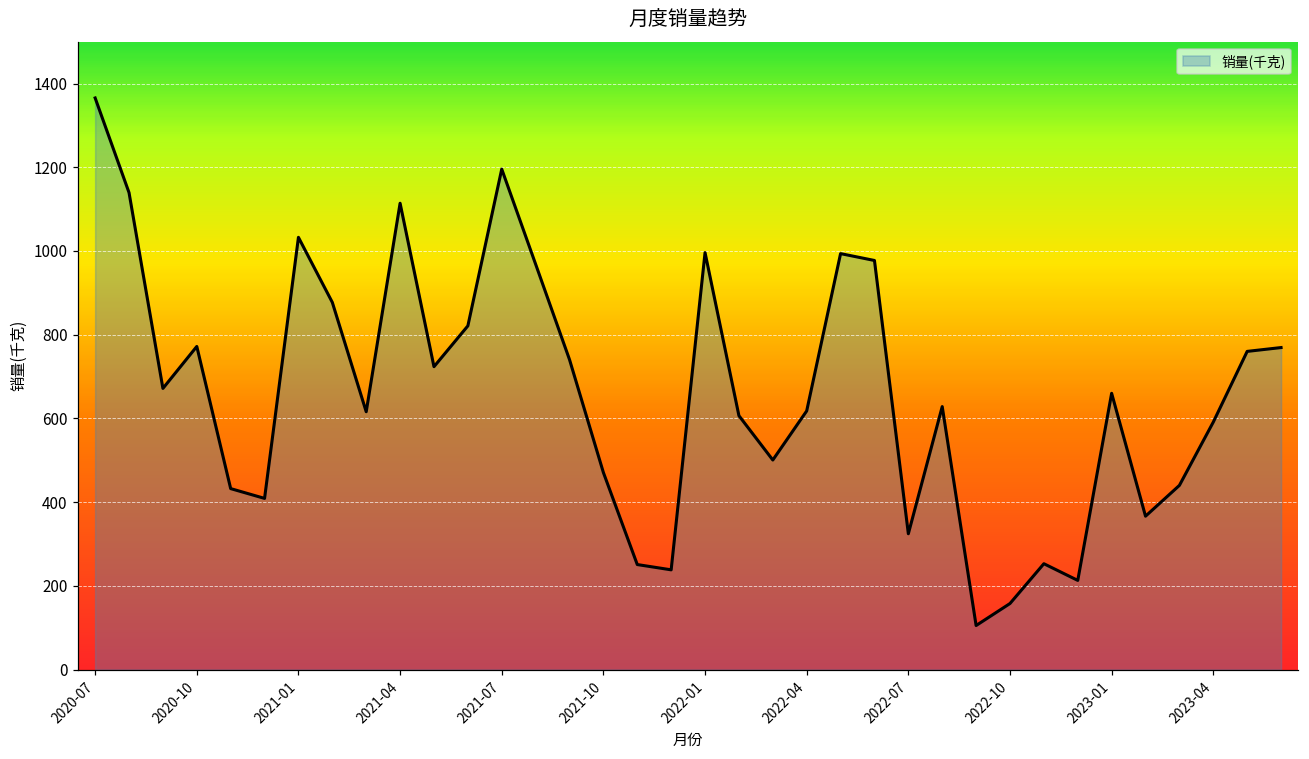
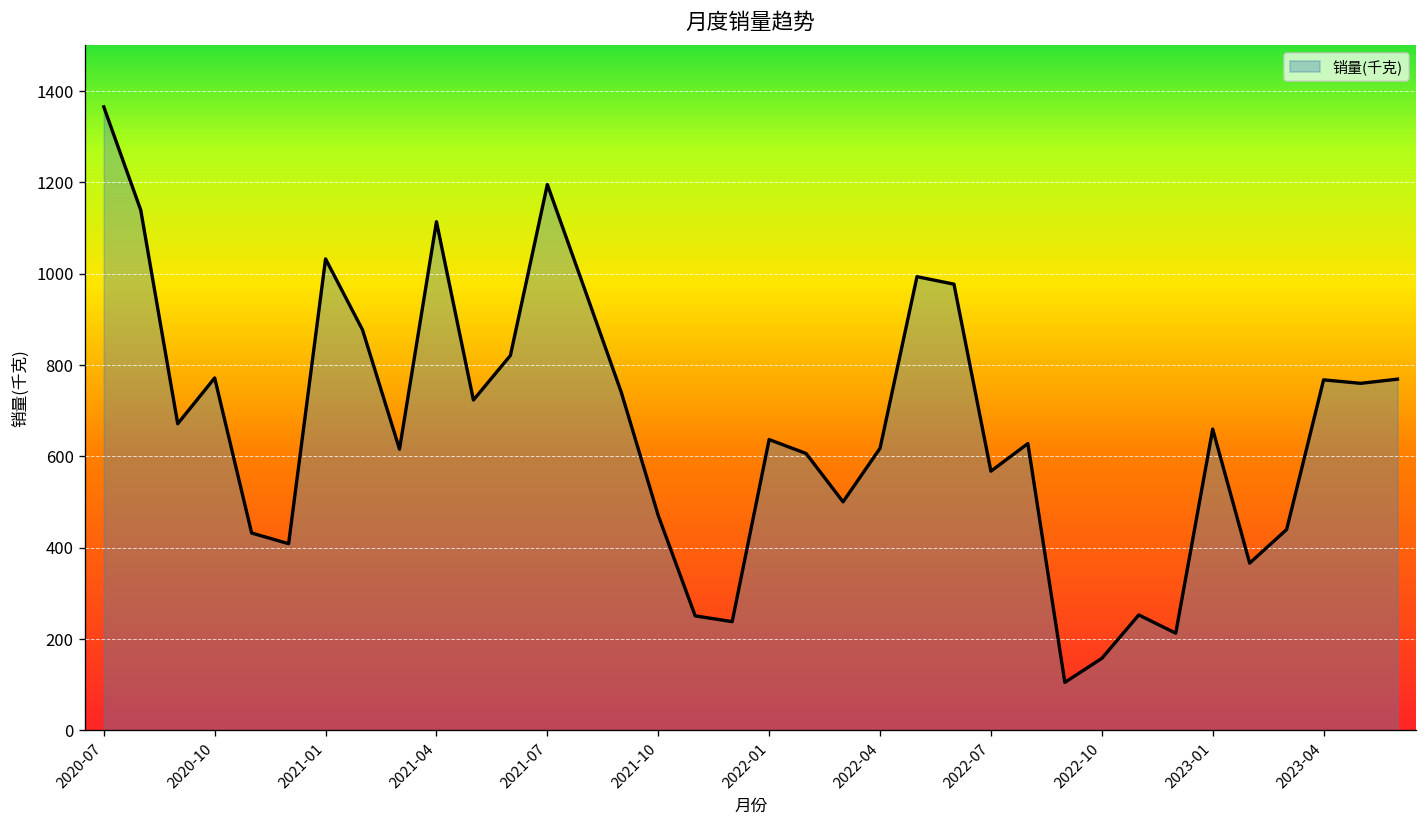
2022-01: 1000 -> 640
2022-07: 320 -> 570
2023-04: 590 -> 770
